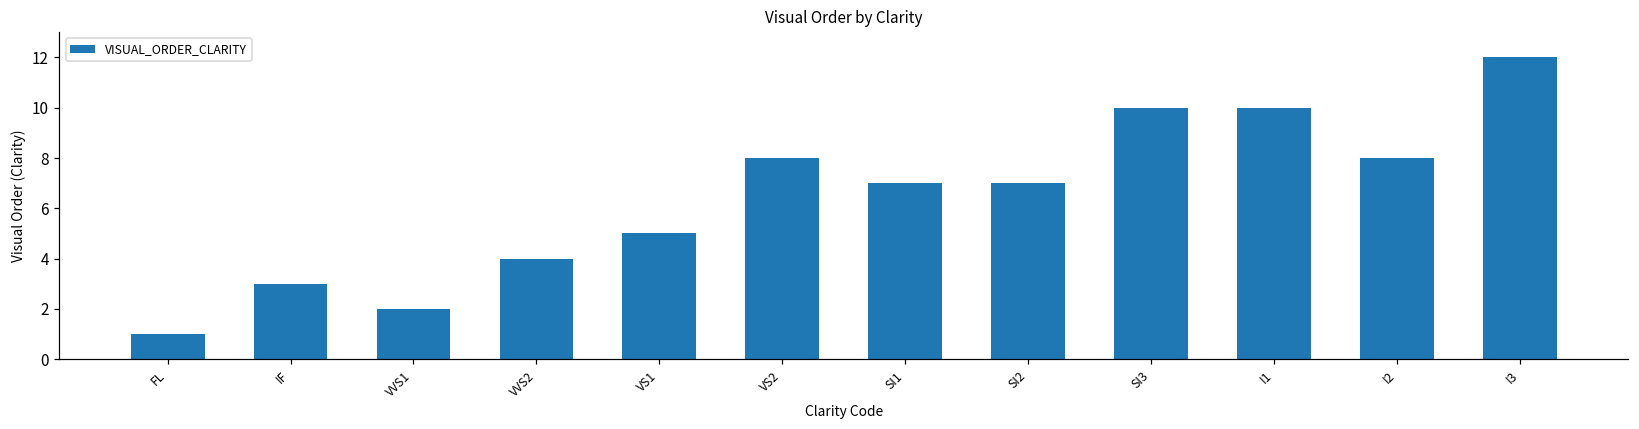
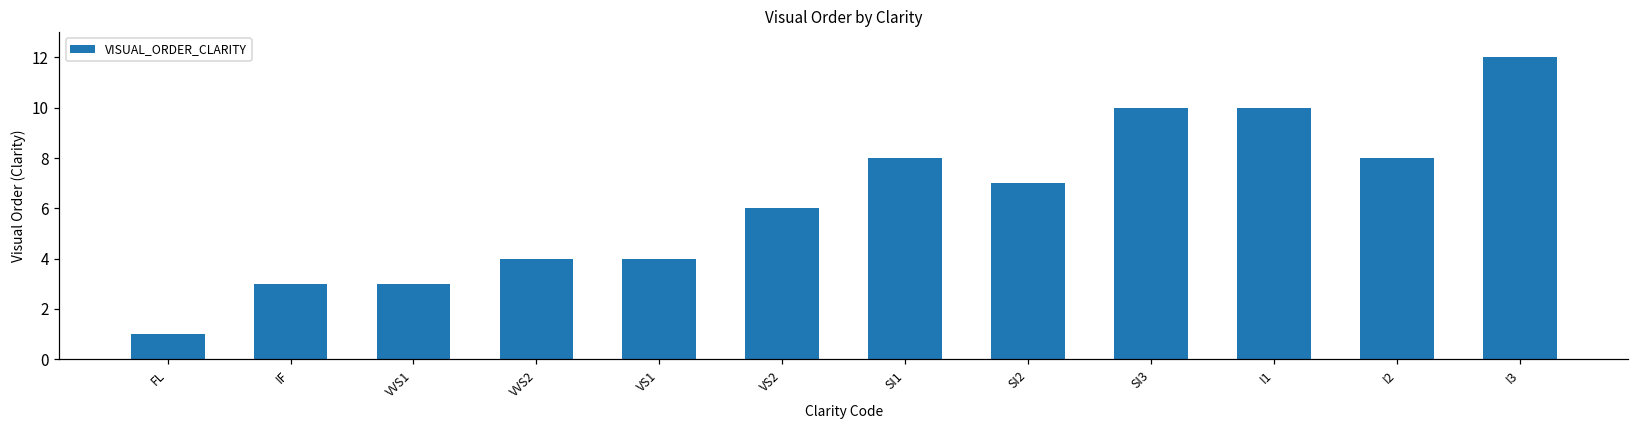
VVS1: 2 -> 3
VS1: 5 -> 4
VS2: 8 -> 6
SI1: 7 -> 8
